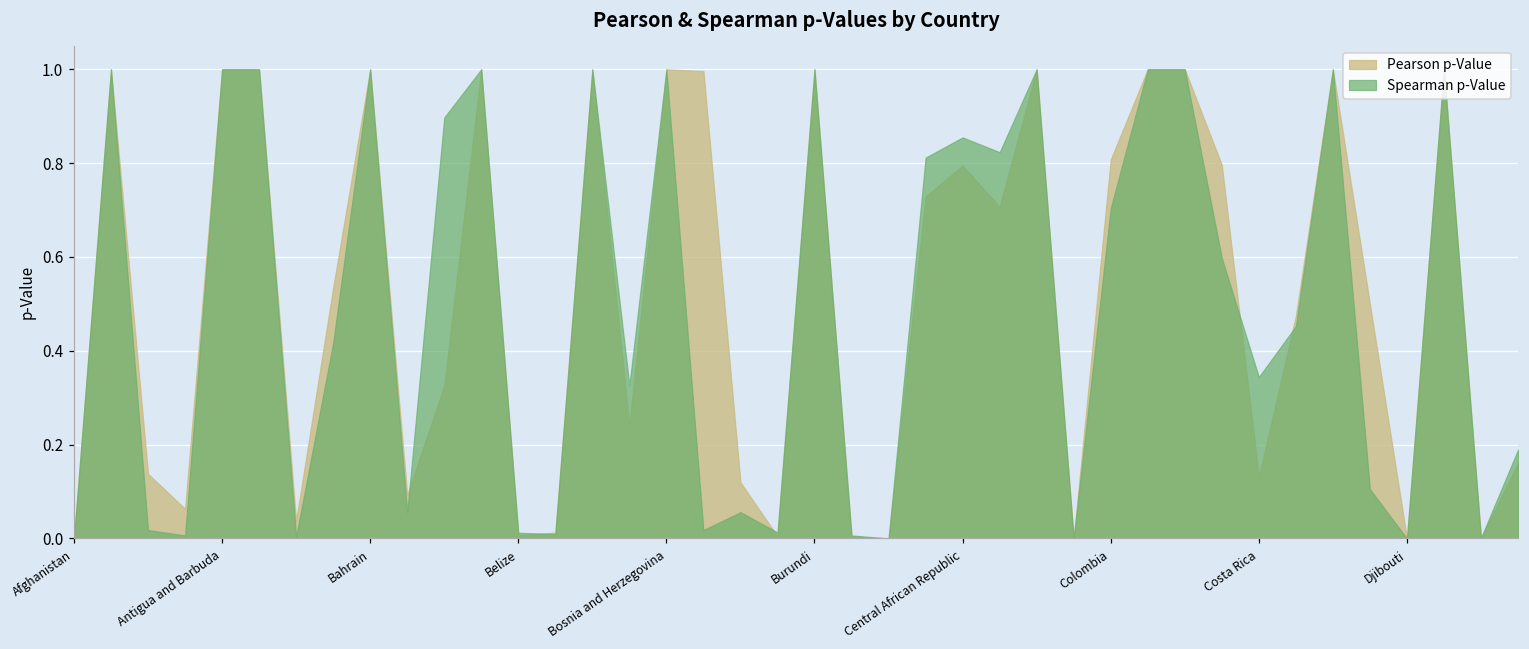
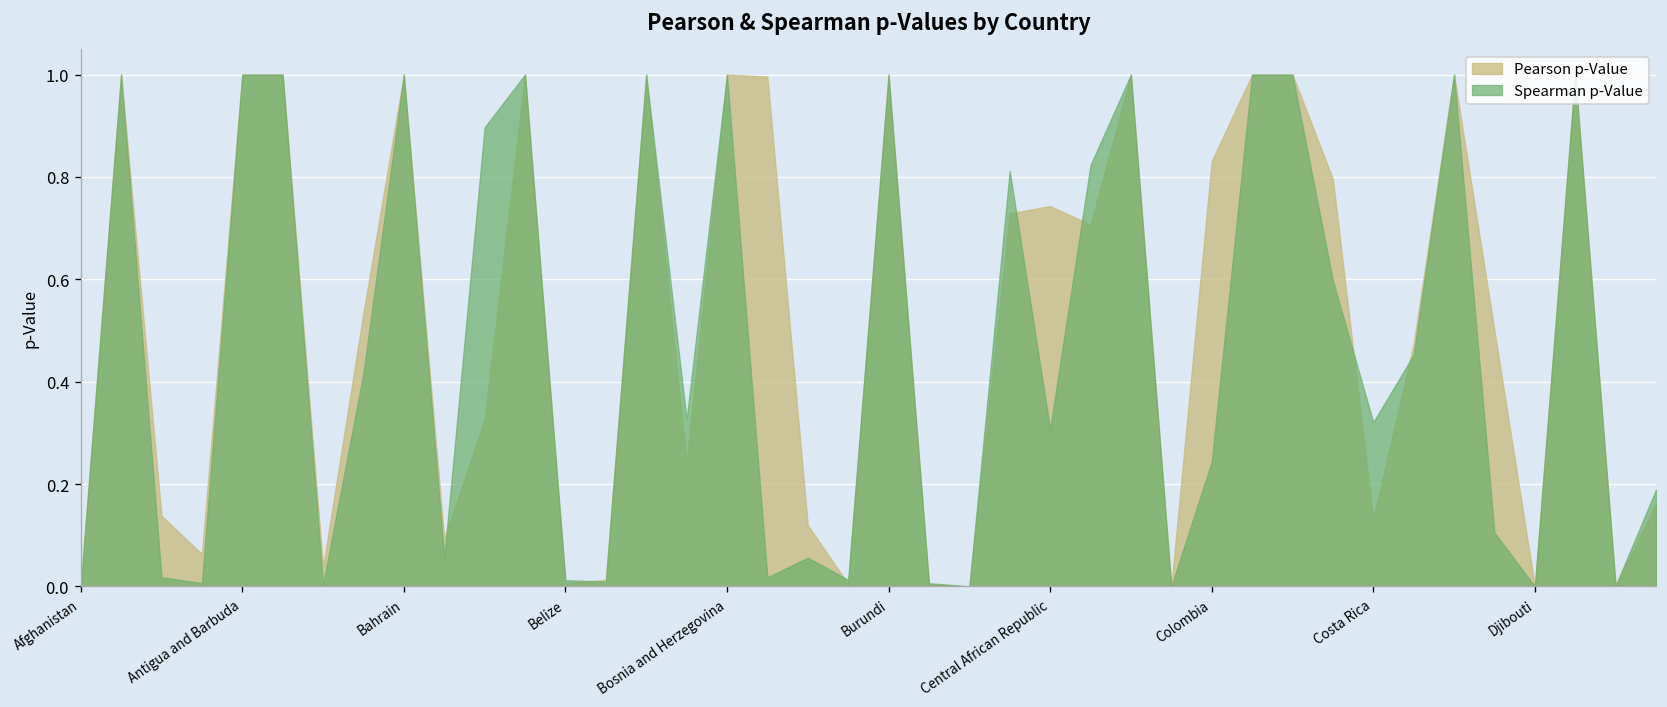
Pearson p-Value, Central African Republic: 0.79 -> 0.74
Spearman p-Value, Central African Republic: 0.85 -> 0.31
Pearson p-Value, Colombia: 0.81 -> 0.83
Spearman p-Value, Colombia: 0.70 -> 0.24
Spearman p-Value, Costa Rica: 0.34 -> 0.32
